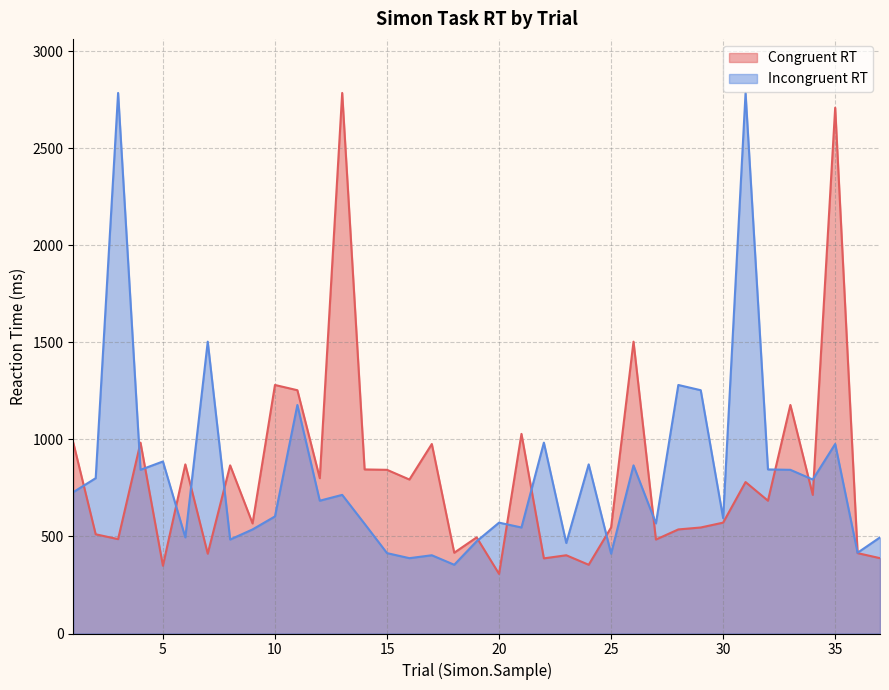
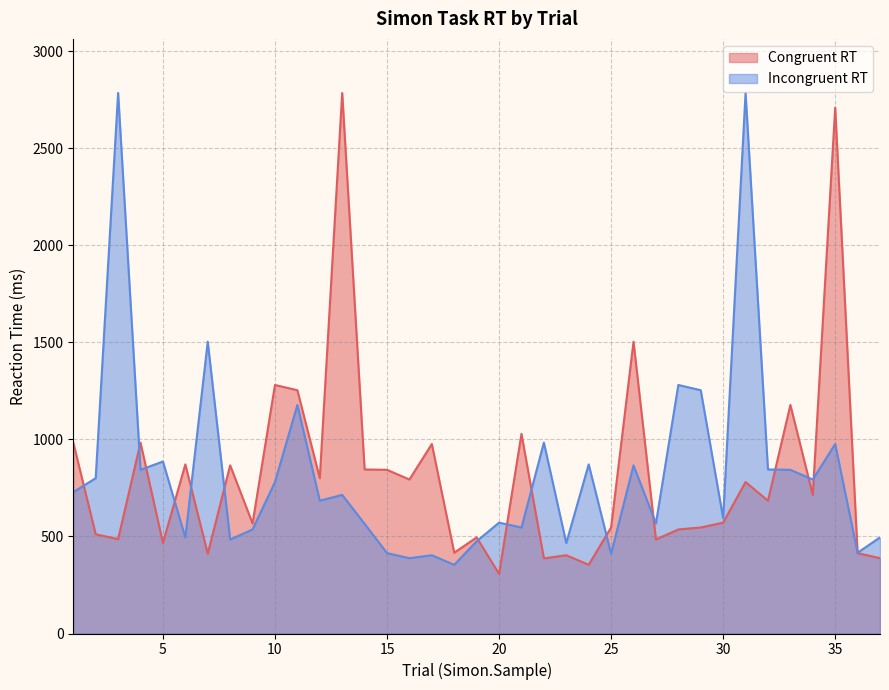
Congruent RT, 5: 350 -> 470
Incongruent RT, 10: 600 -> 780
